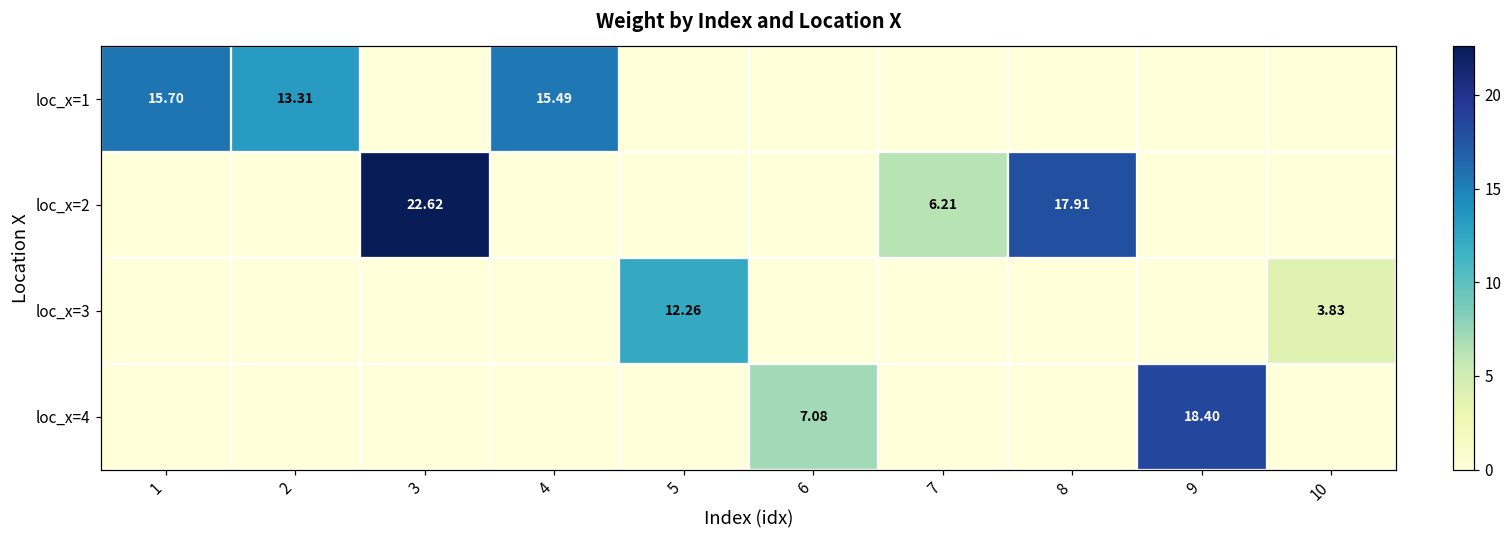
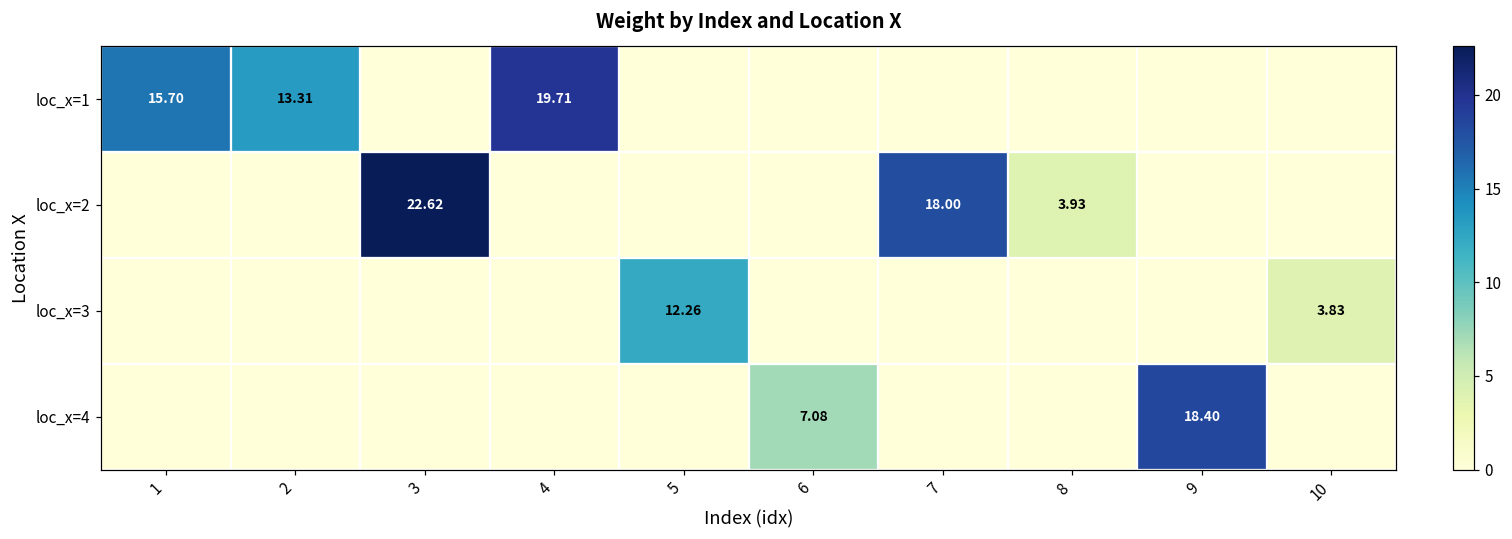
loc_x=1, 4: 15.49 -> 19.71
loc_x=2, 7: 6.21 -> 18.00
loc_x=2, 8: 17.91 -> 3.93
